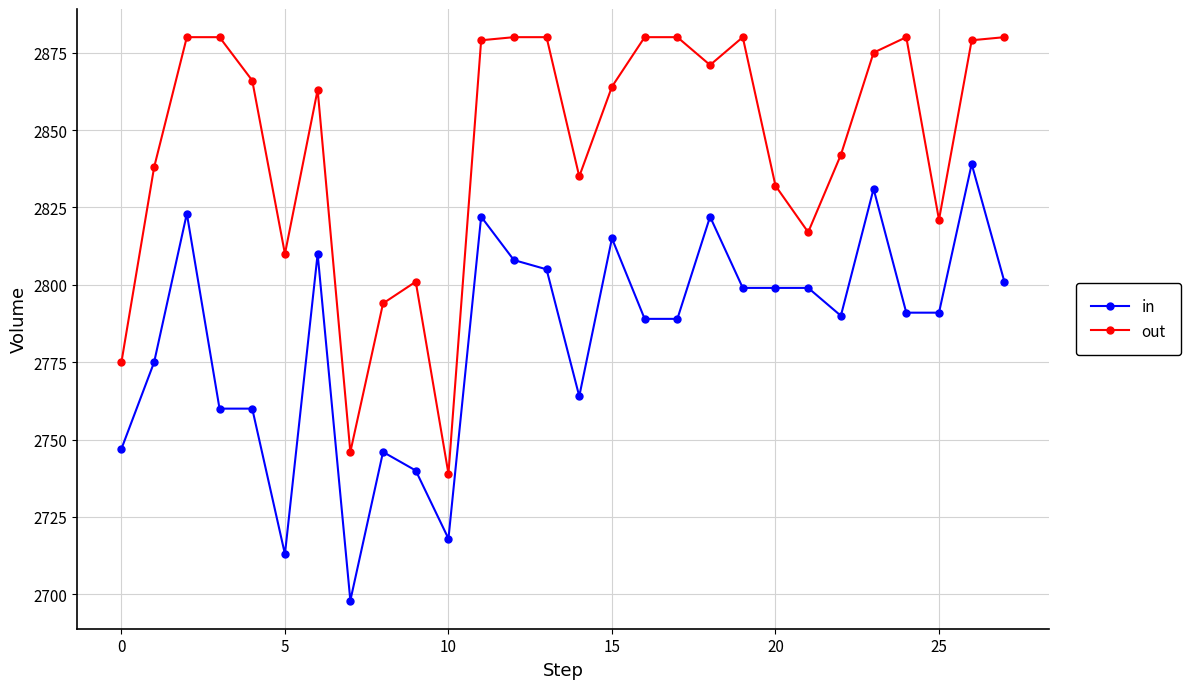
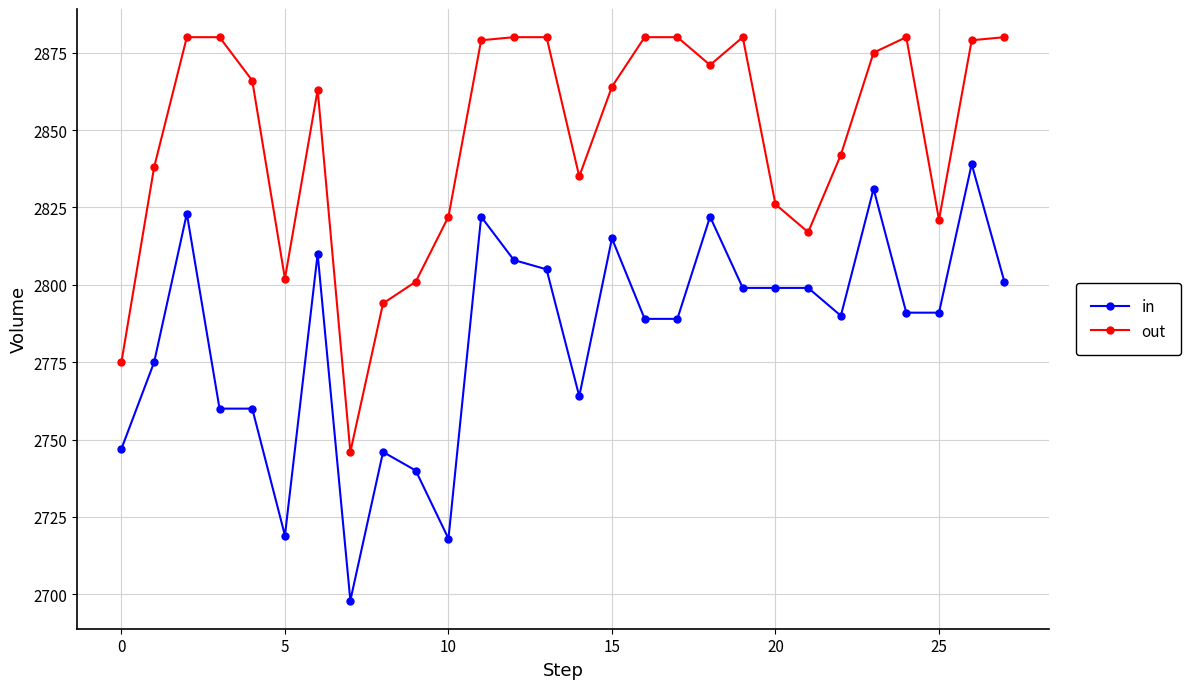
in, 5: 2713 -> 2719
out, 5: 2810 -> 2802
out, 10: 2739 -> 2822
out, 20: 2832 -> 2826
